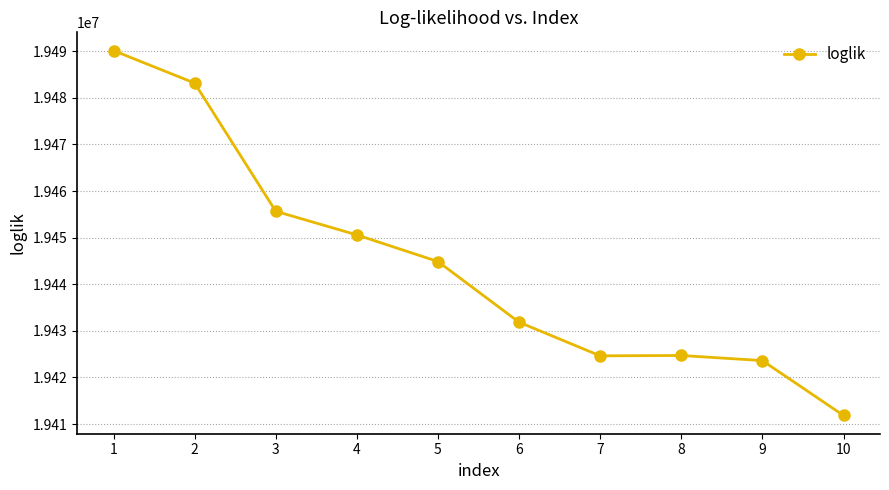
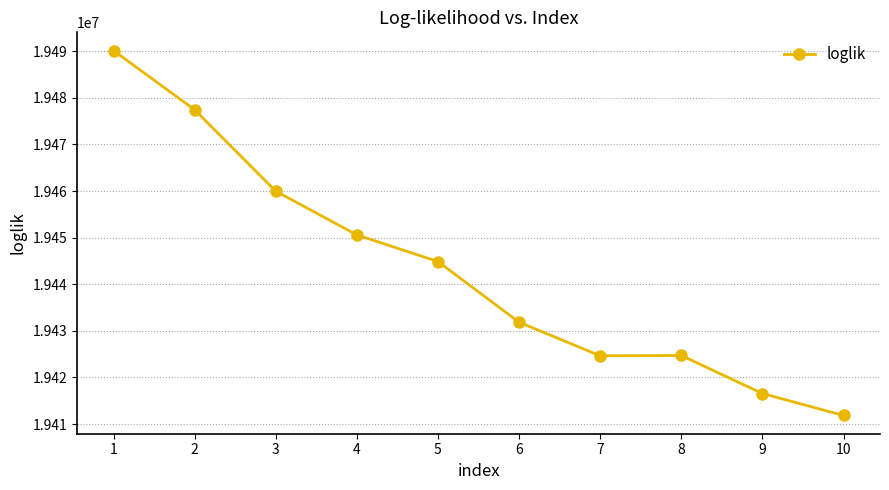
2: 19483000 -> 19477000
3: 19456000 -> 19460000
9: 19424000 -> 19417000
